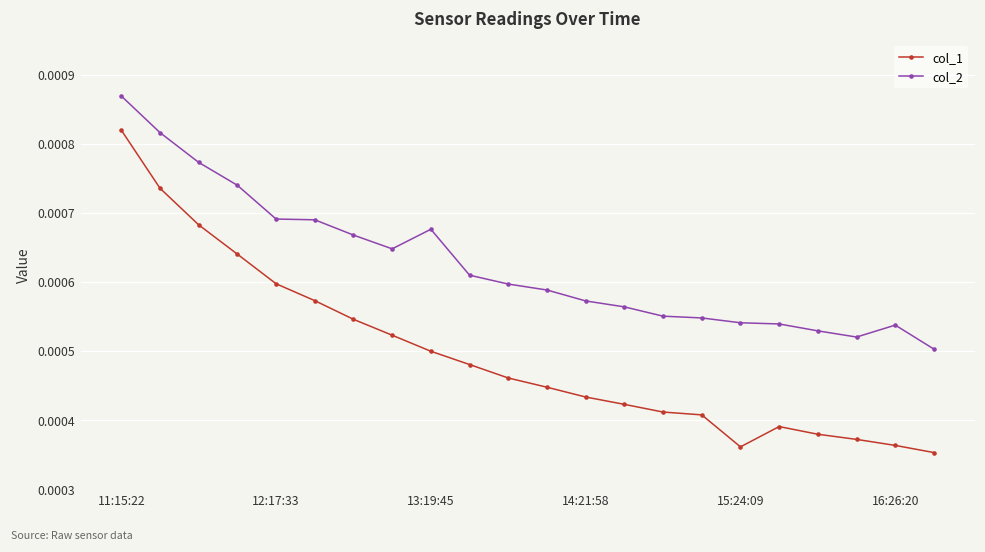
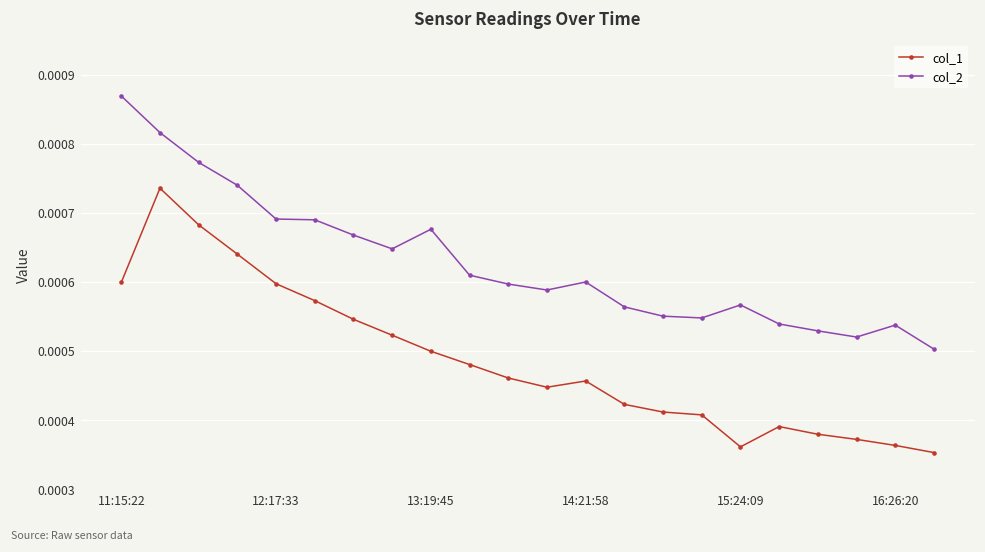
col_1, 11:15:22: 0.00082 -> 0.00060
col_1, 14:21:58: 0.00043 -> 0.00046
col_2, 14:21:58: 0.00057 -> 0.00060
col_2, 15:24:09: 0.00054 -> 0.00057
